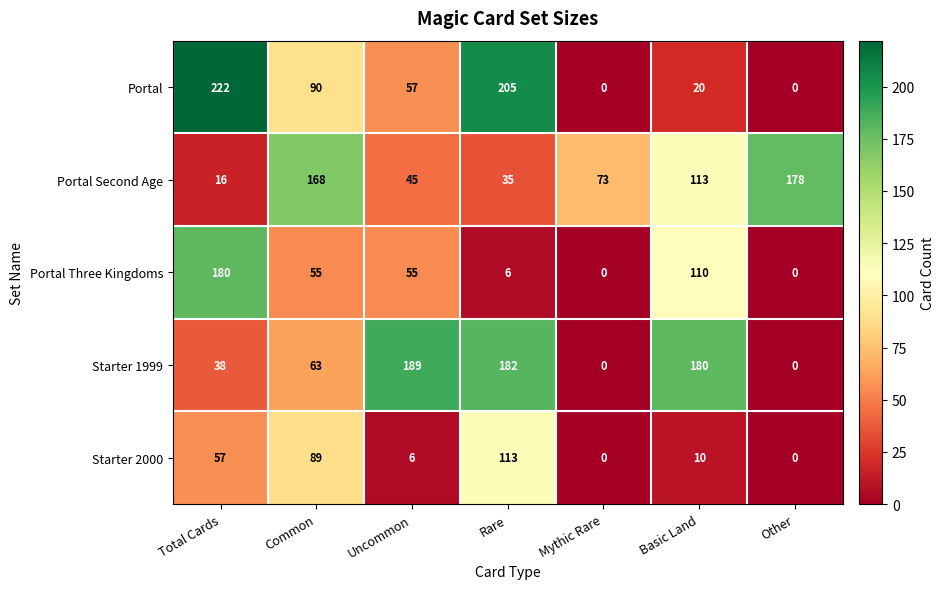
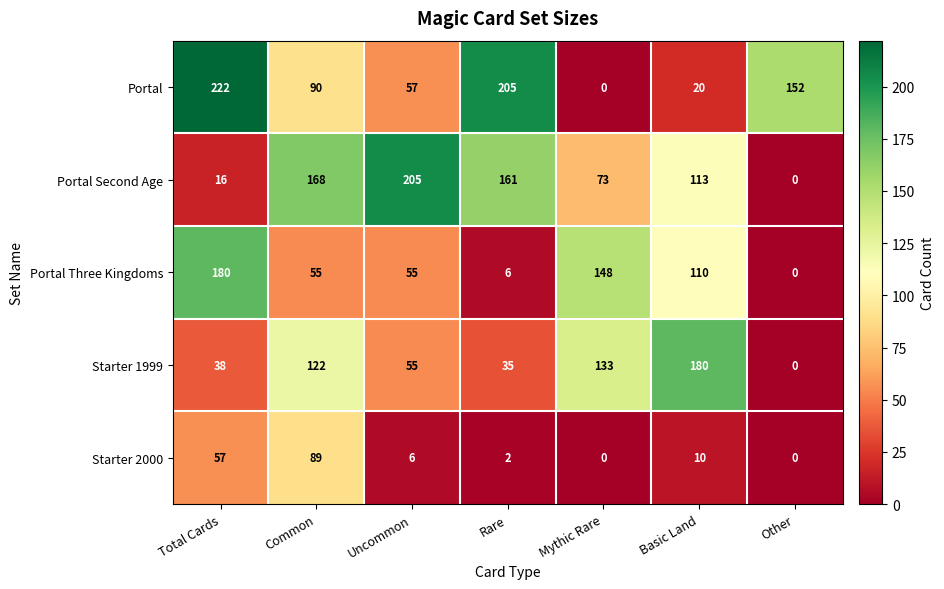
Portal, Other: 0 -> 152
Portal Second Age, Uncommon: 45 -> 205
Portal Second Age, Rare: 35 -> 161
Portal Second Age, Other: 178 -> 0
Portal Three Kingdoms, Mythic Rare: 0 -> 148
Starter 1999, Common: 63 -> 122
Starter 1999, Uncommon: 189 -> 55
Starter 1999, Rare: 182 -> 35
Starter 1999, Mythic Rare: 0 -> 133
Starter 2000, Rare: 113 -> 2
